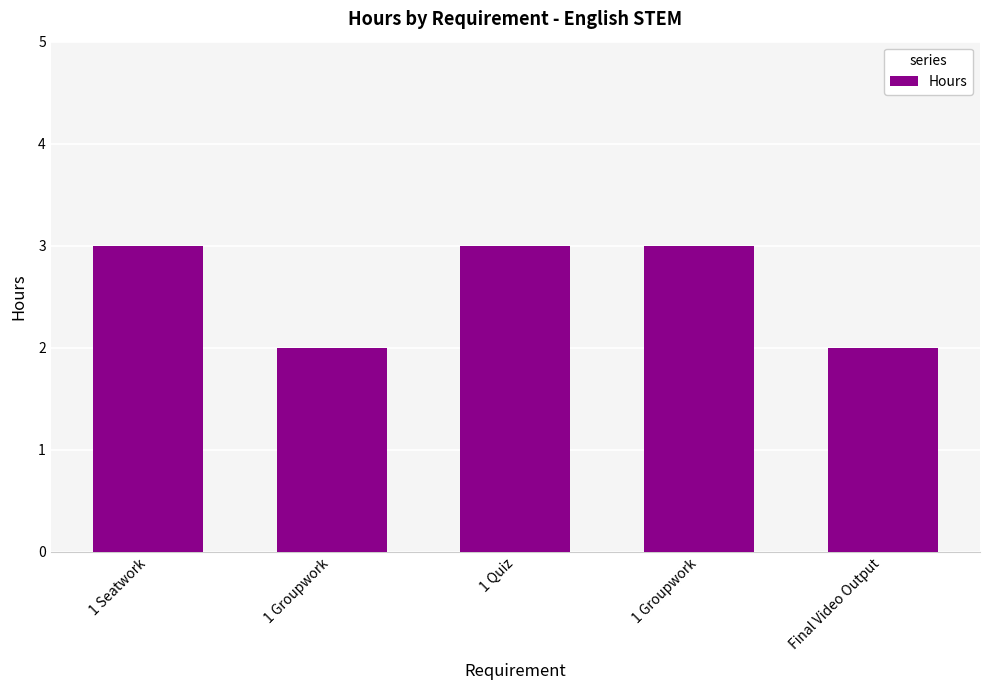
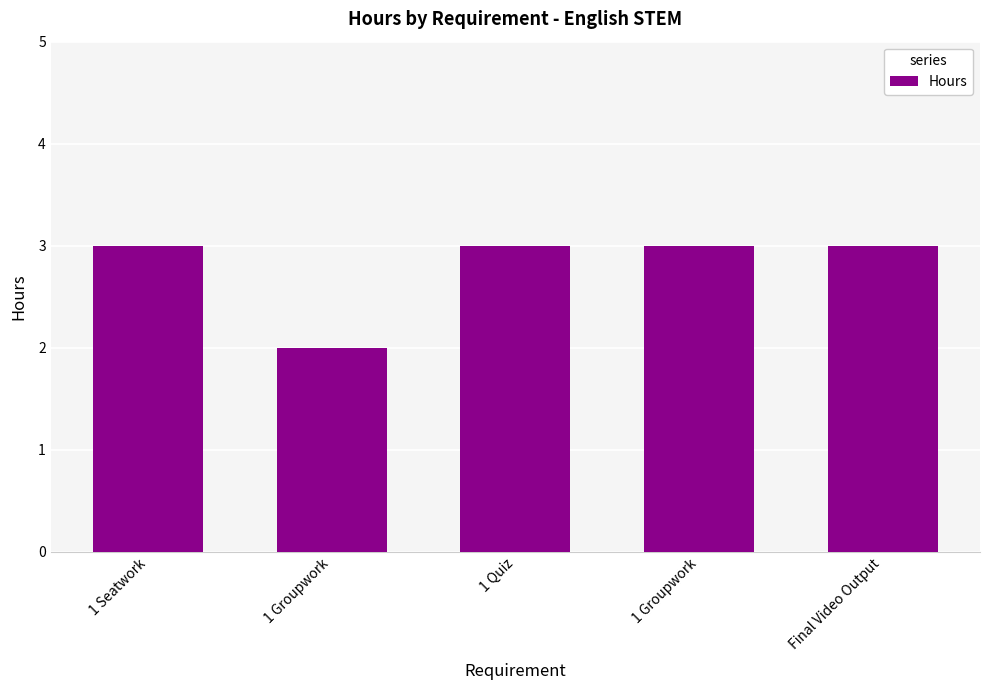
Final Video Output: 2 -> 3
